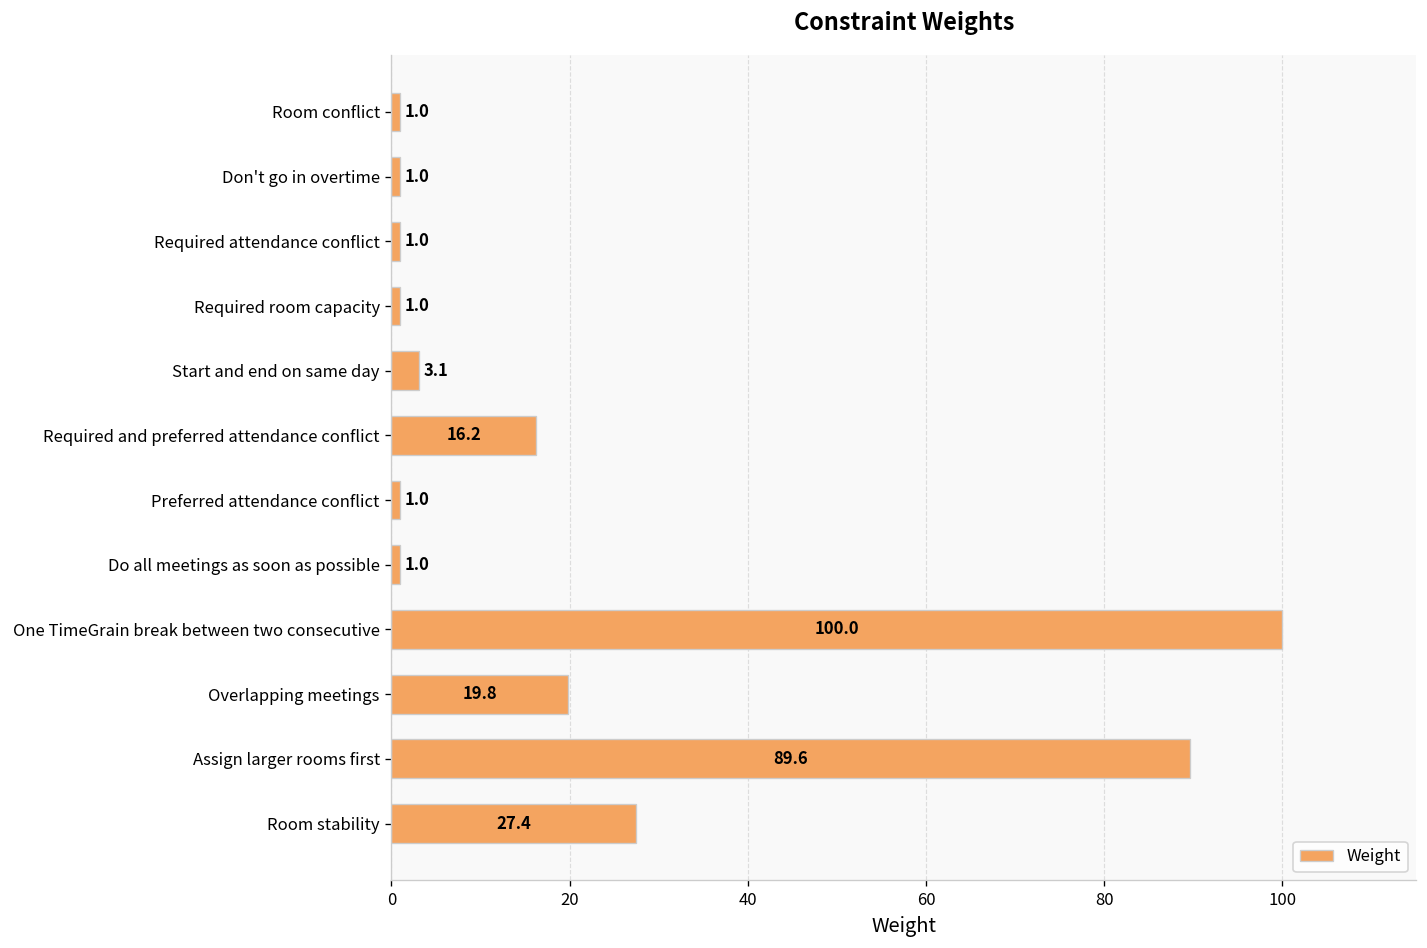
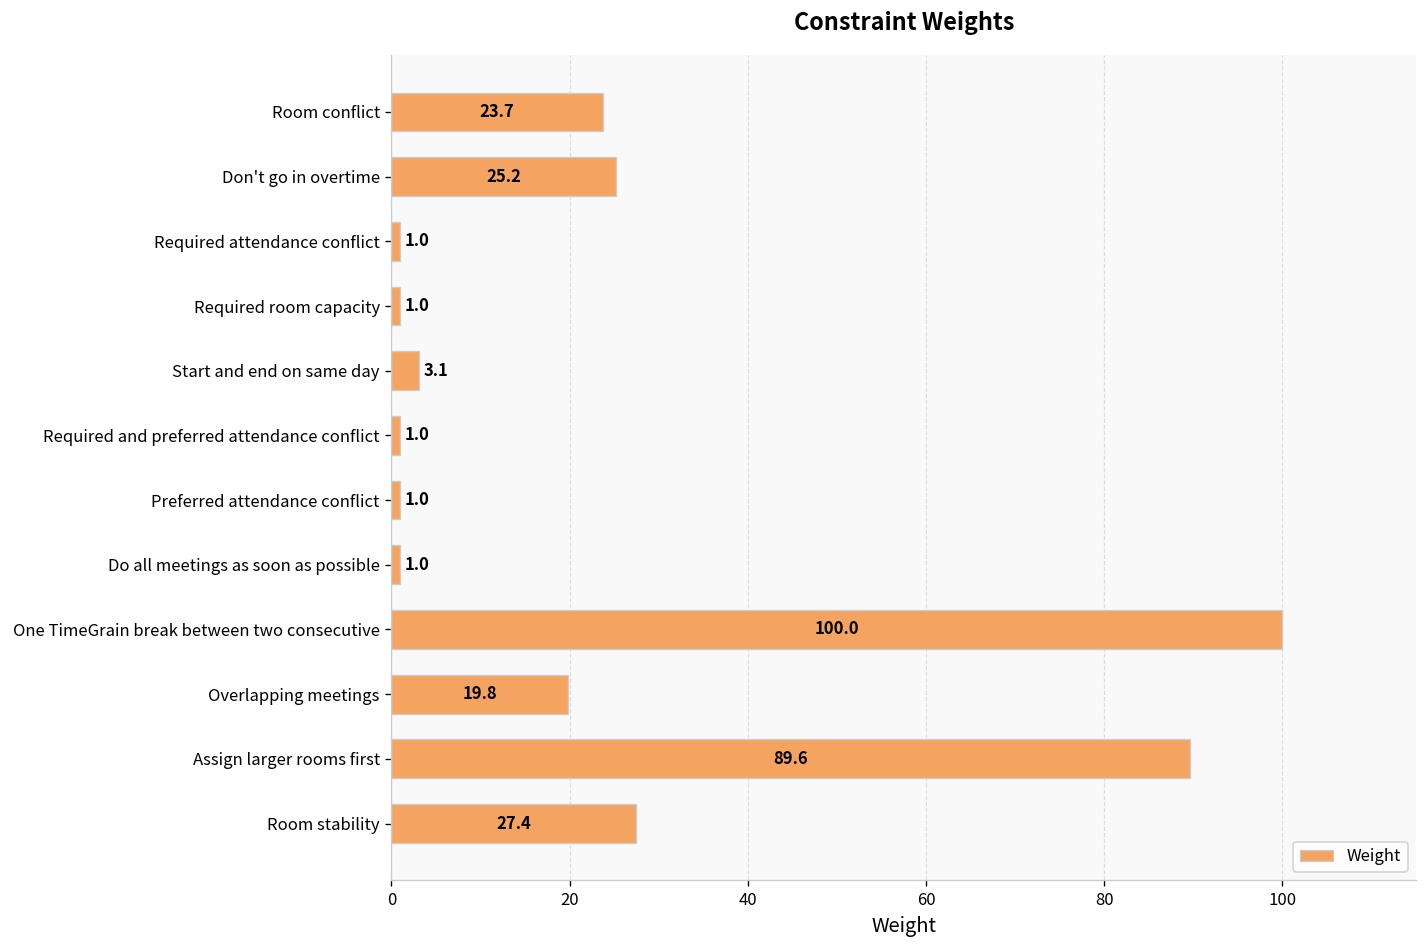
Room conflict: 1.0 -> 23.7
Don't go in overtime: 1.0 -> 25.2
Required and preferred attendance conflict: 16.2 -> 1.0
